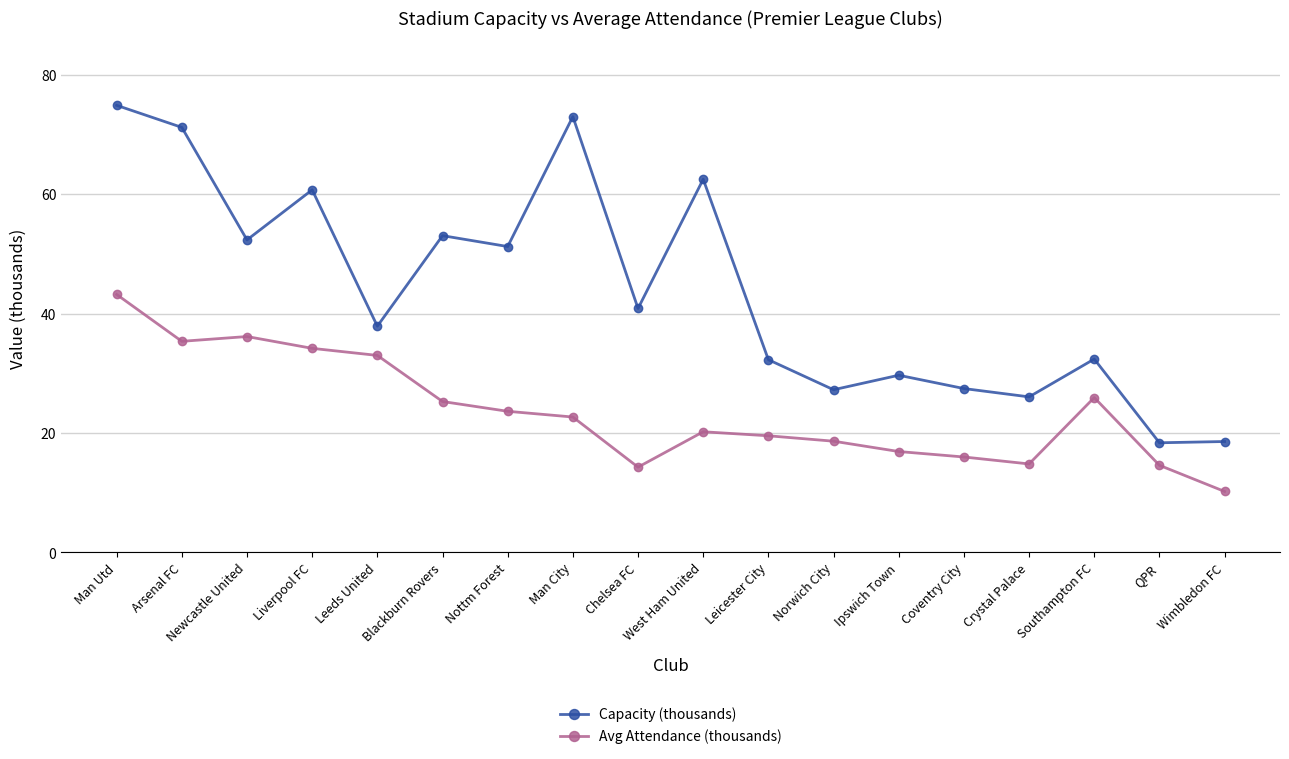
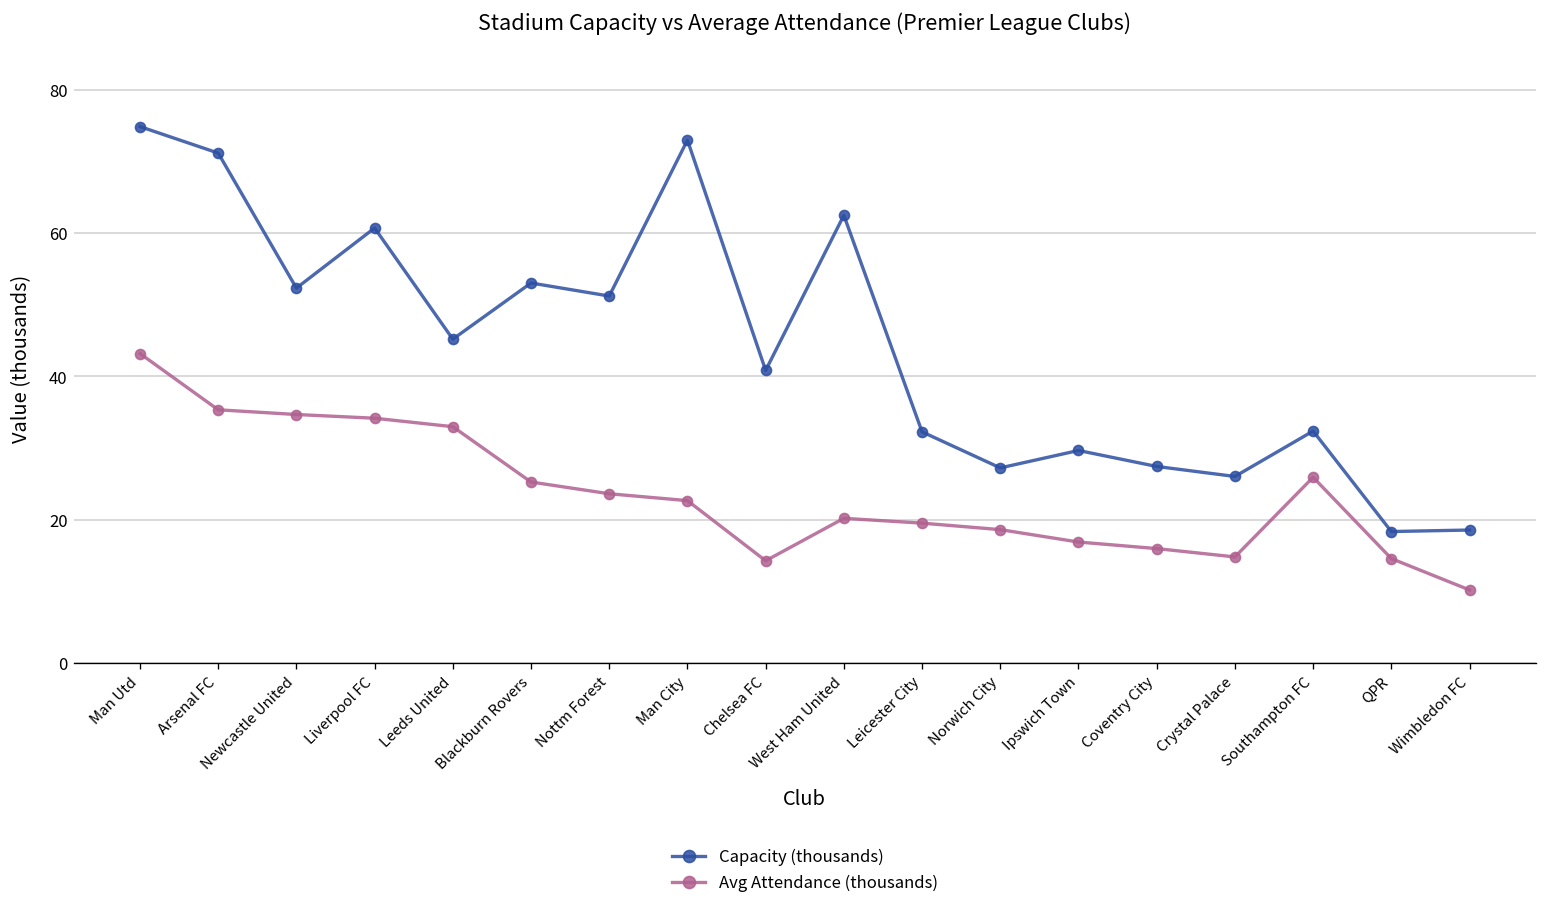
Avg Attendance (thousands), Newcastle United: 36 -> 35
Capacity (thousands), Leeds United: 38 -> 45
